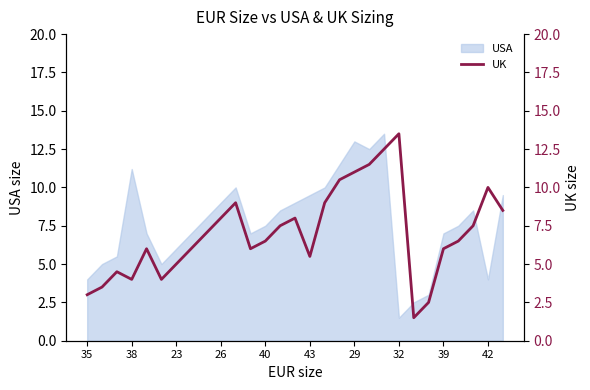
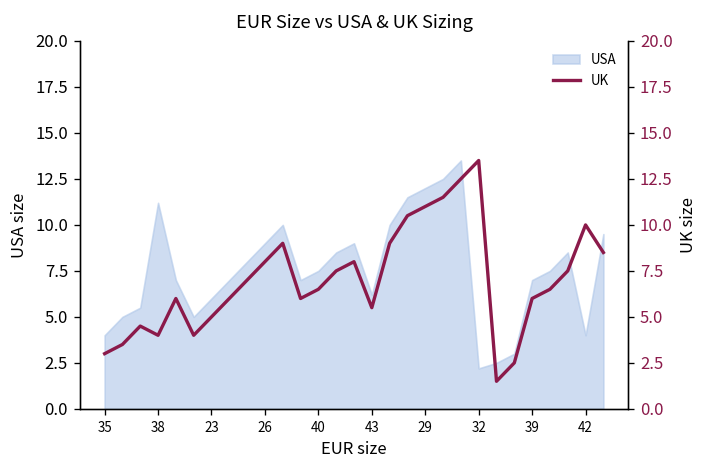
USA, 43: 9.5 -> 6.2
USA, 29: 13 -> 12
USA, 32: 1.5 -> 2.2
